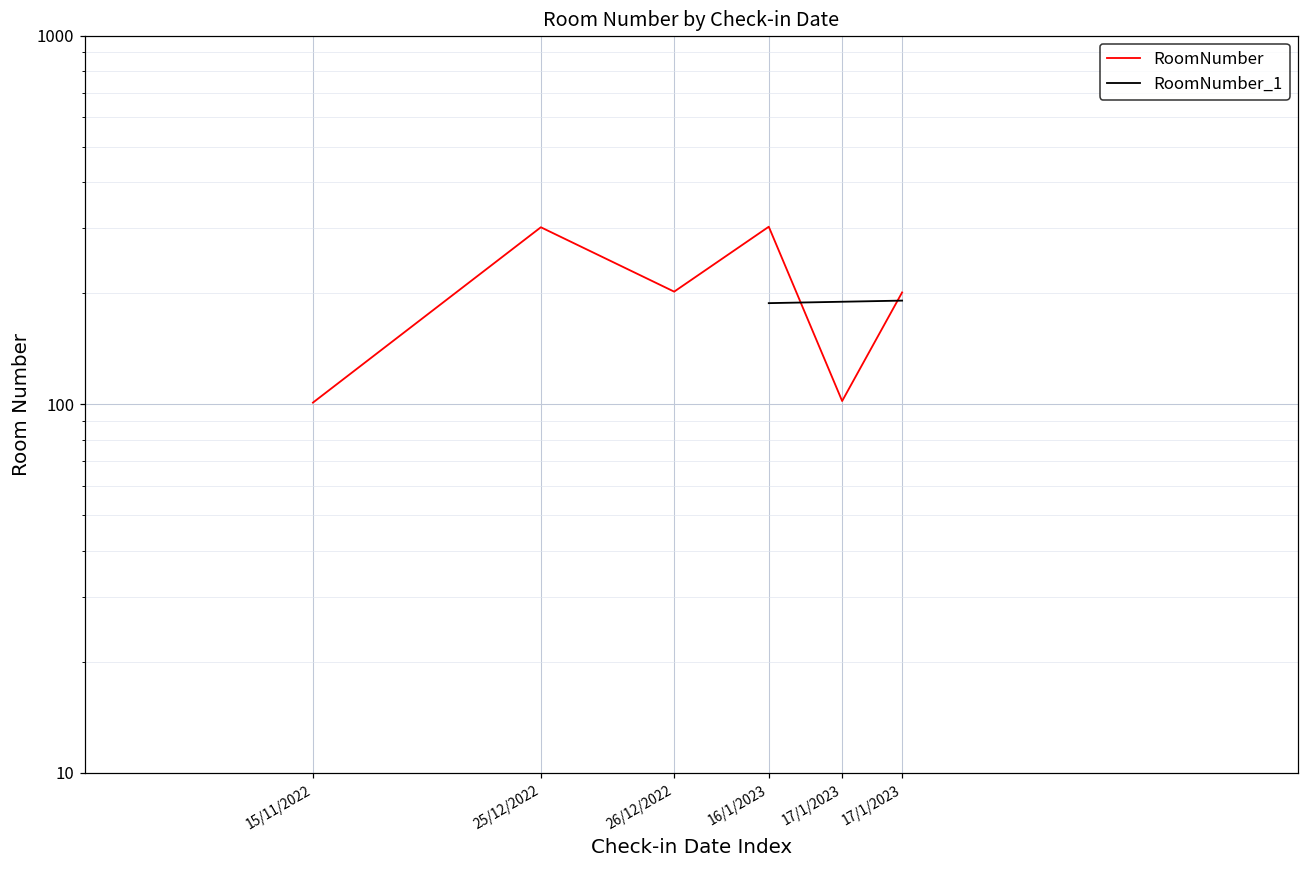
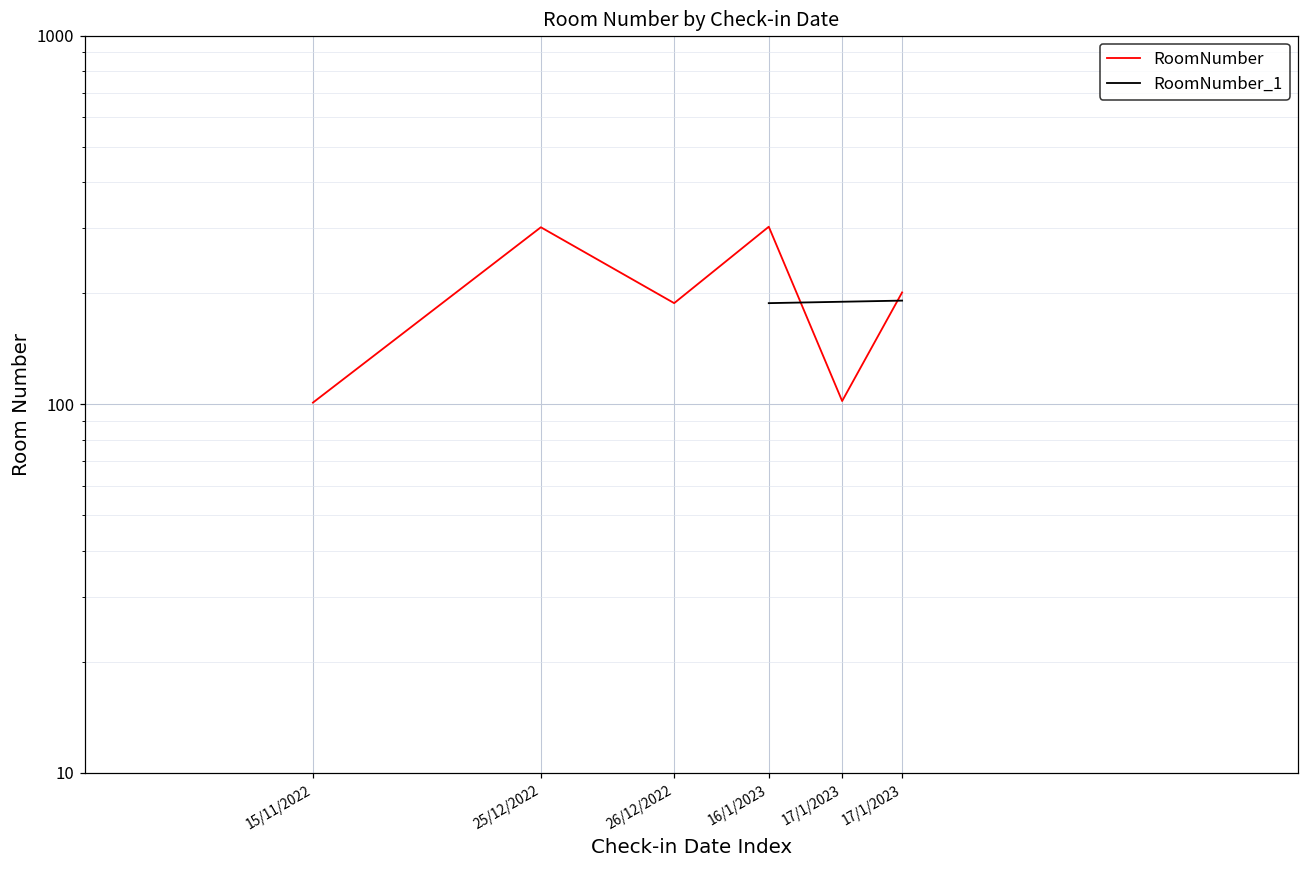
RoomNumber, 26/12/2022: 200 -> 190
